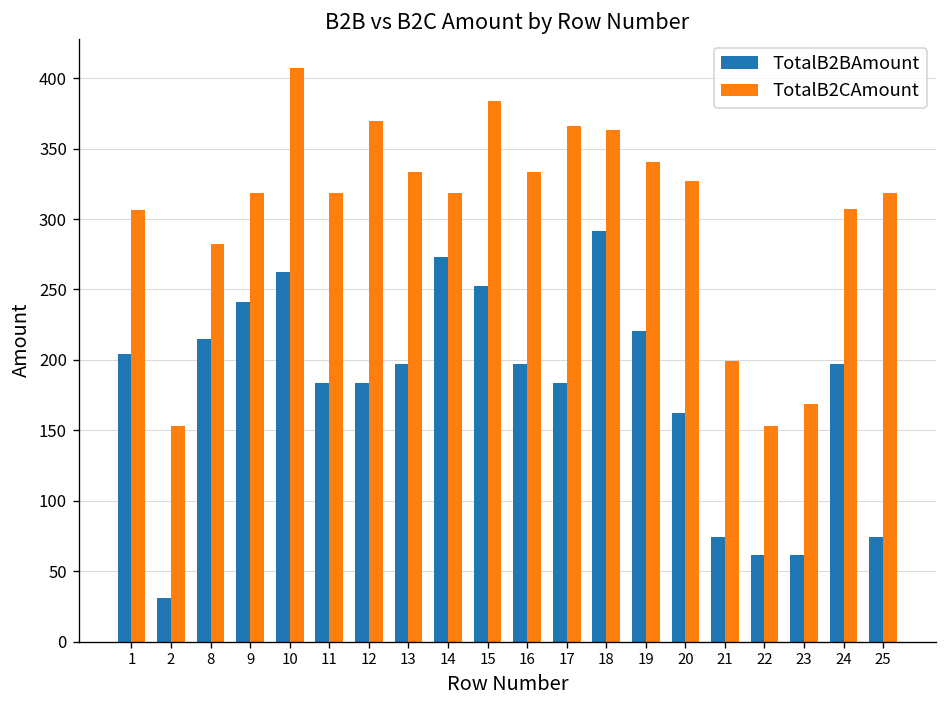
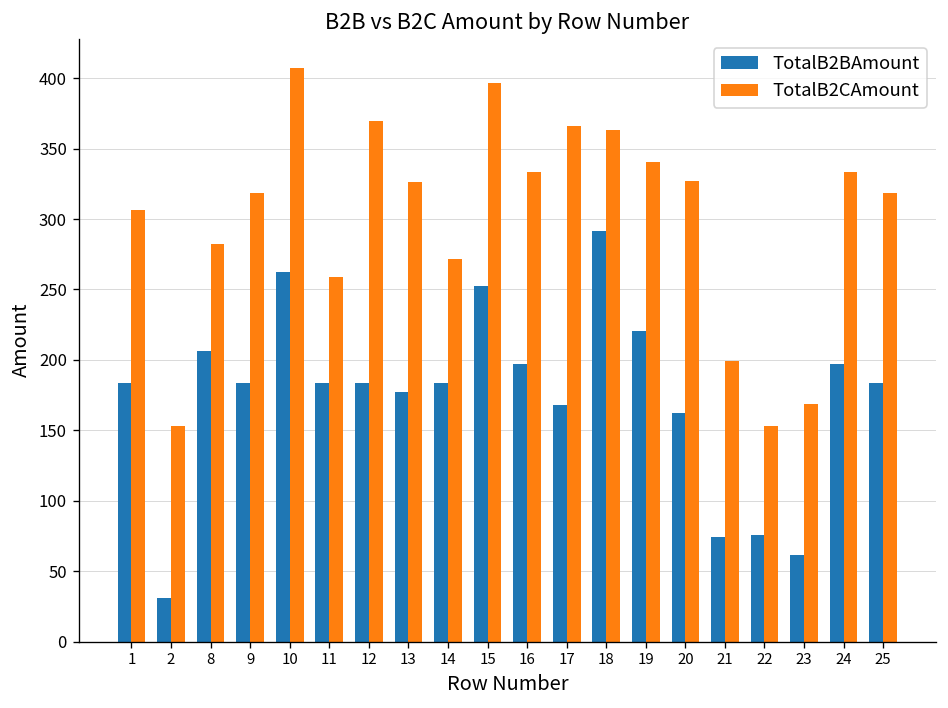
TotalB2BAmount, 1: 204 -> 184
TotalB2BAmount, 8: 215 -> 206
TotalB2BAmount, 9: 241 -> 184
TotalB2CAmount, 11: 318 -> 259
TotalB2BAmount, 13: 197 -> 177
TotalB2CAmount, 13: 334 -> 326
TotalB2BAmount, 14: 273 -> 184
TotalB2CAmount, 14: 318 -> 272
TotalB2CAmount, 15: 384 -> 397
TotalB2BAmount, 17: 184 -> 168
TotalB2BAmount, 22: 61 -> 76
TotalB2CAmount, 24: 307 -> 334
TotalB2BAmount, 25: 74 -> 184
